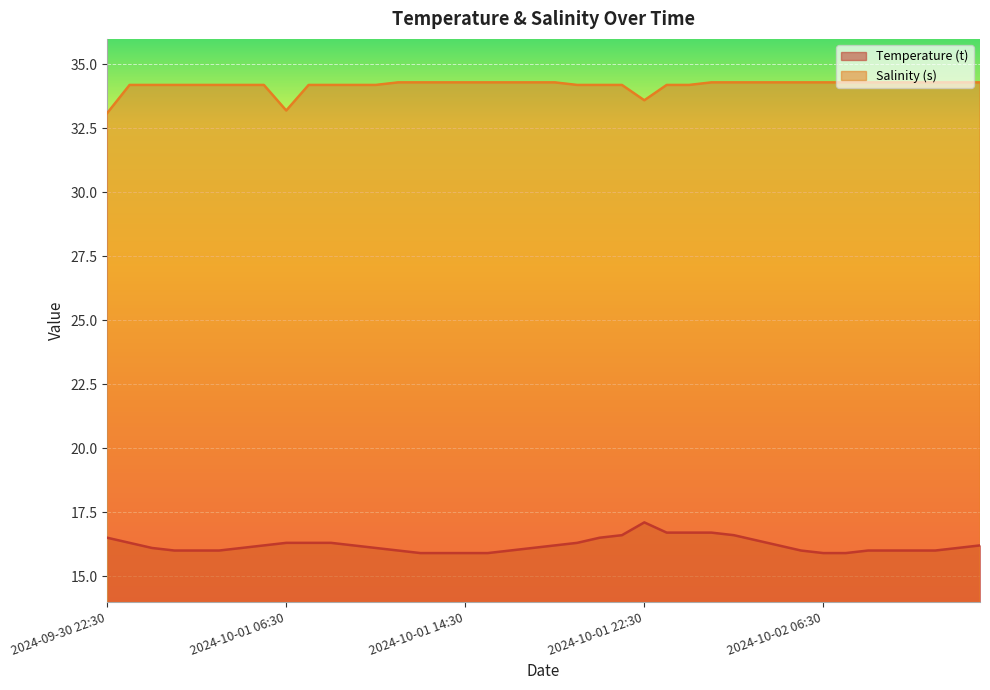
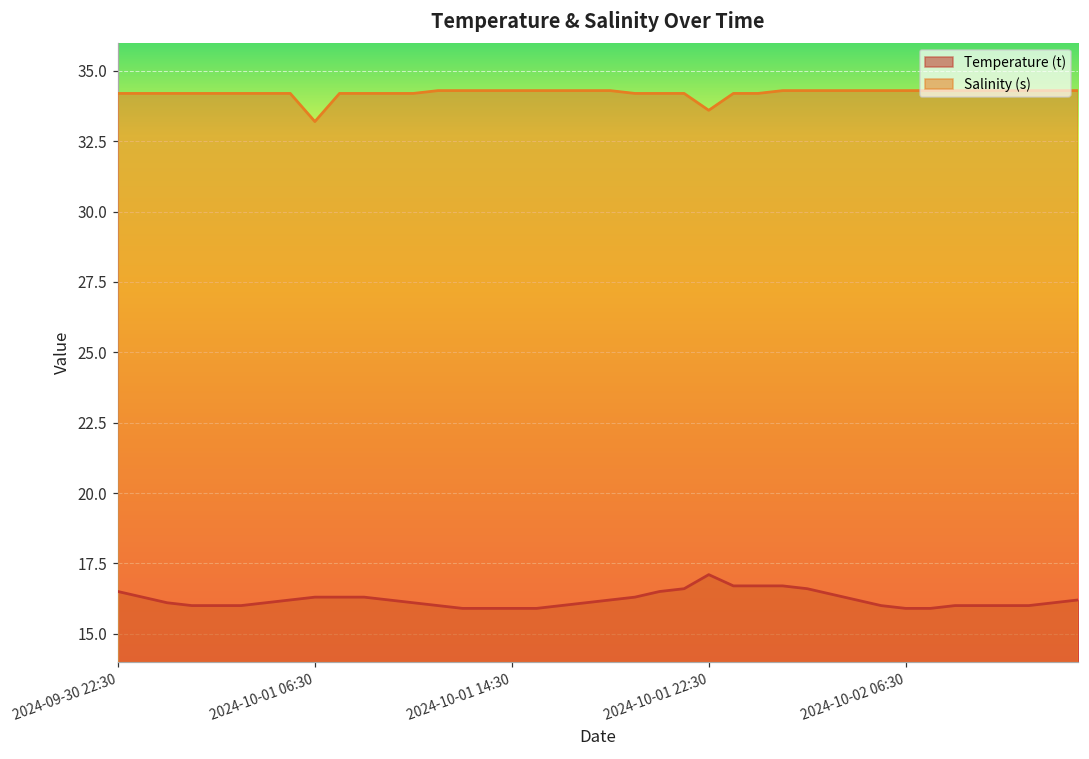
Salinity (s), 2024-09-30 22:30: 33.1 -> 34.2
